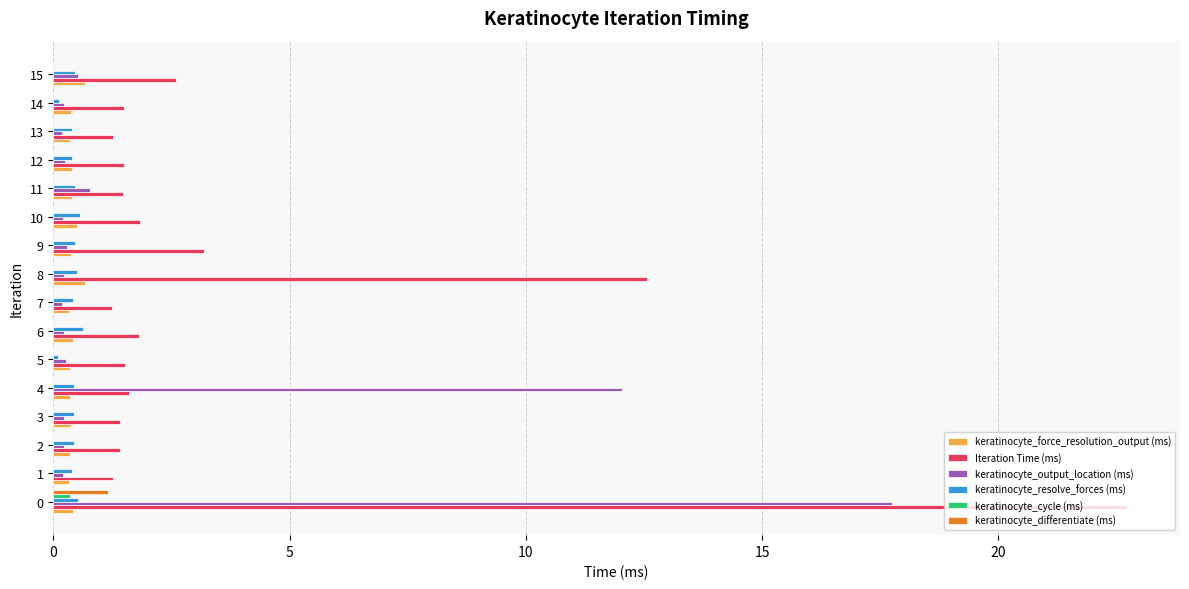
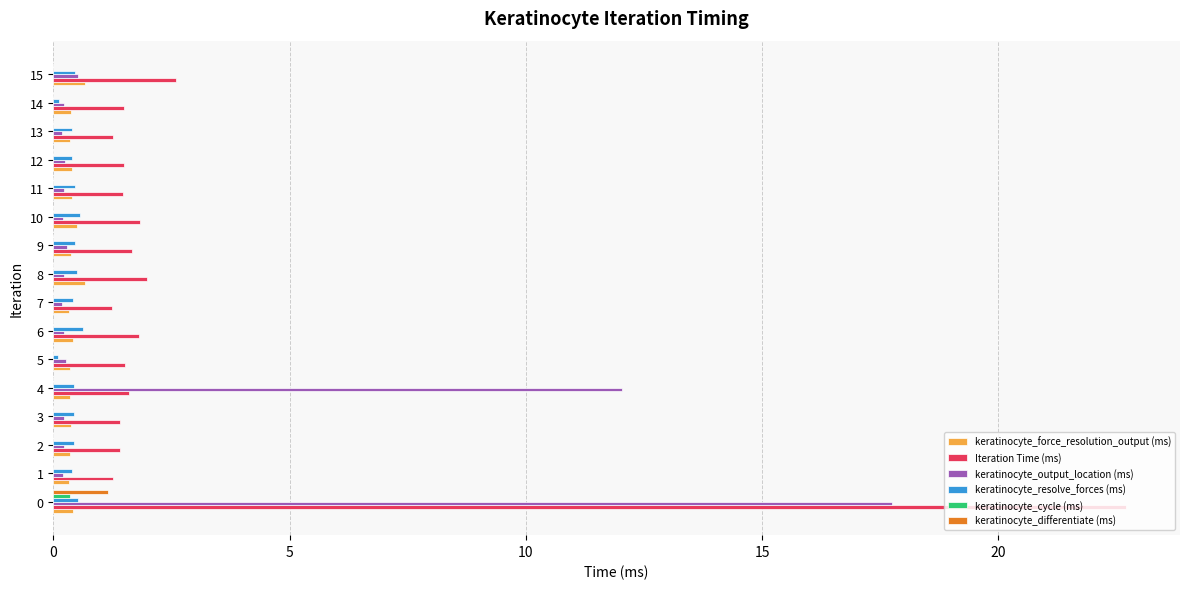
keratinocyte_output_location (ms), 11: 0.8 -> 0.2
Iteration Time (ms), 9: 3.2 -> 1.7
Iteration Time (ms), 8: 12.6 -> 2.0
